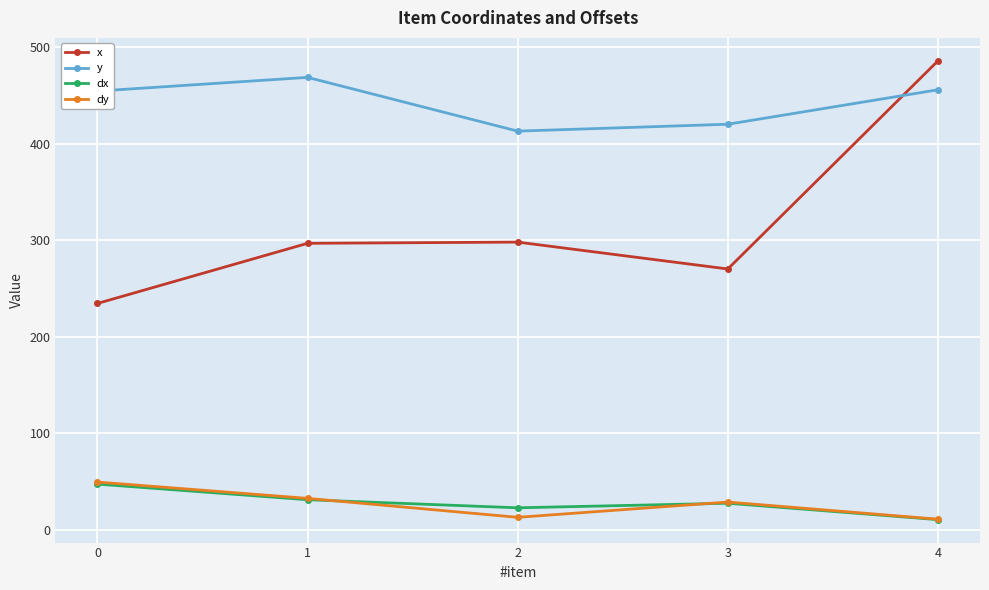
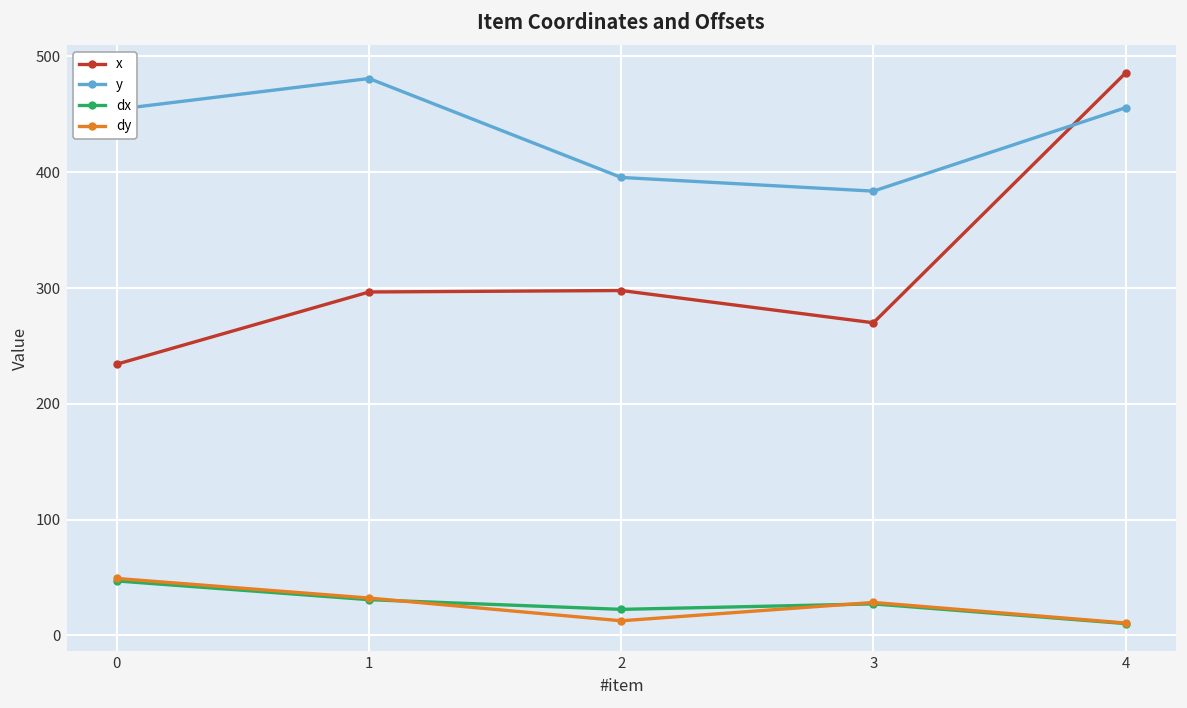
y, 1: 470 -> 480
y, 2: 410 -> 400
y, 3: 420 -> 380
